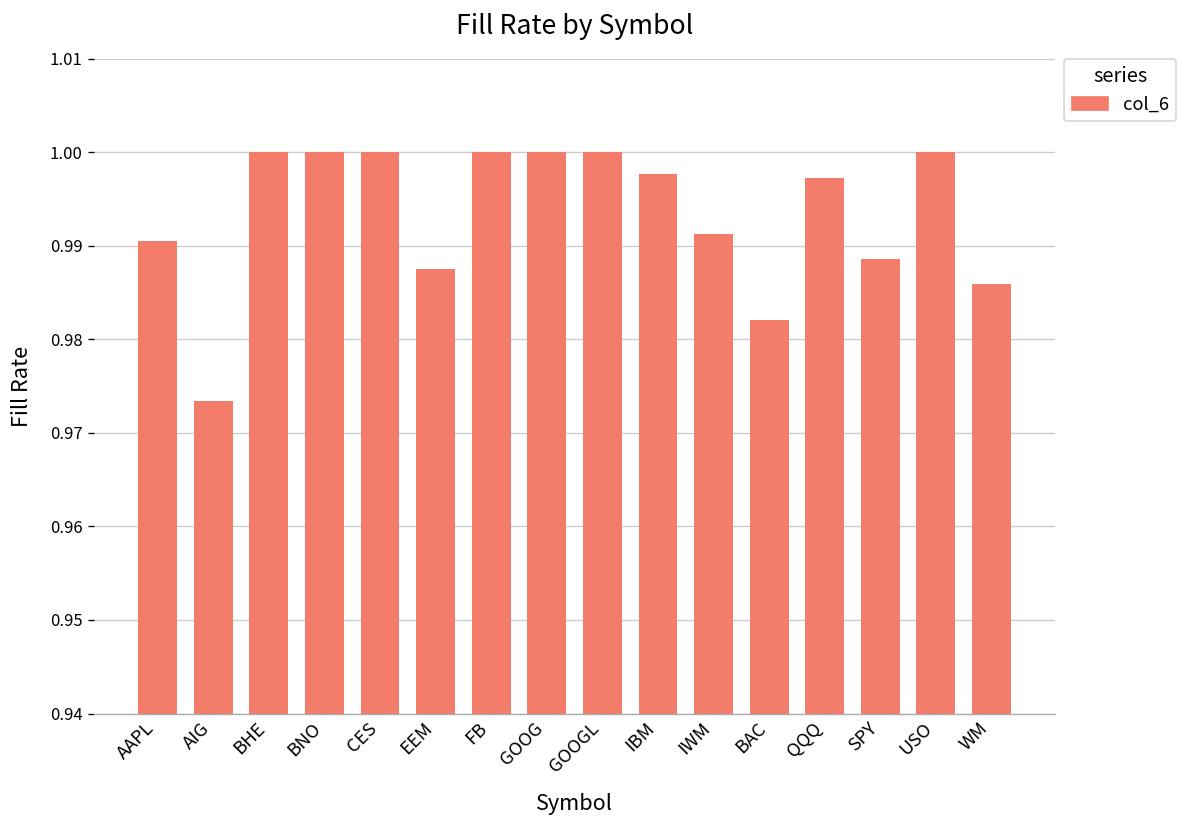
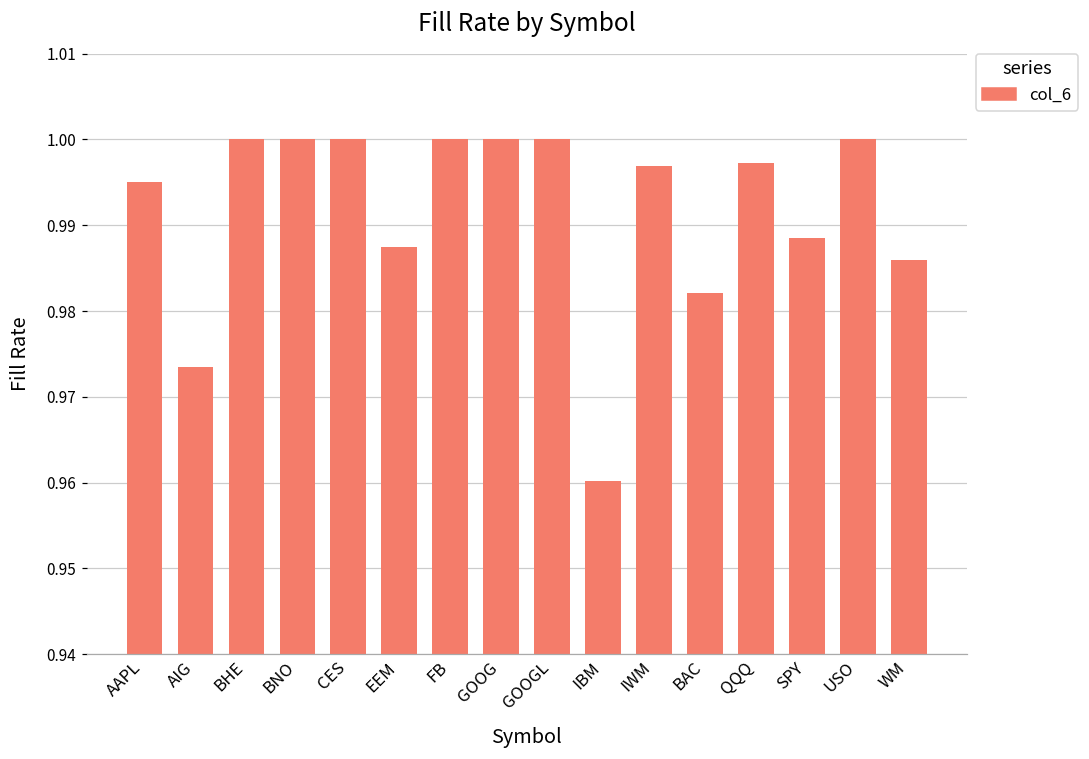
AAPL: 0.990 -> 0.995
IBM: 0.998 -> 0.960
IWM: 0.991 -> 0.997
